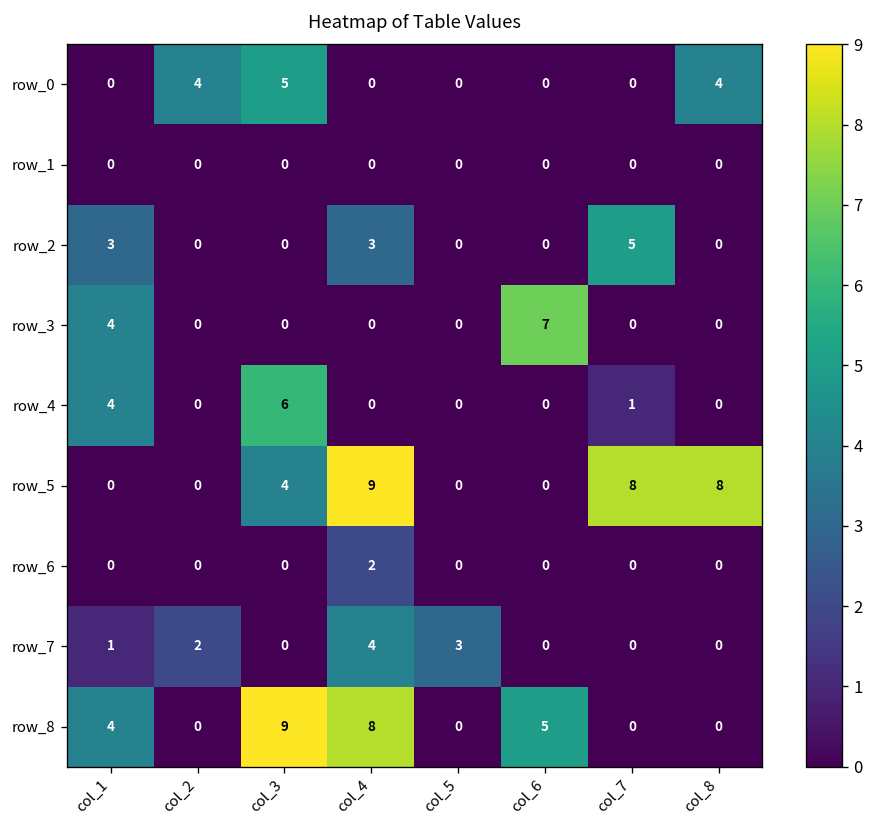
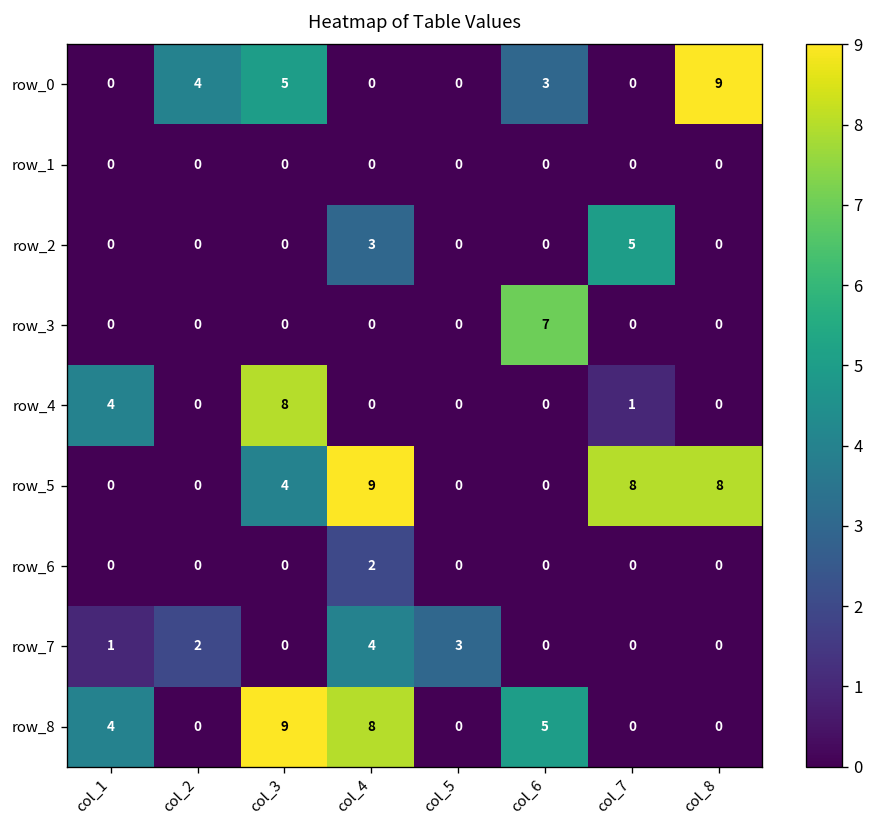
row_0, col_6: 0 -> 3
row_0, col_8: 4 -> 9
row_2, col_1: 3 -> 0
row_3, col_1: 4 -> 0
row_4, col_3: 6 -> 8
